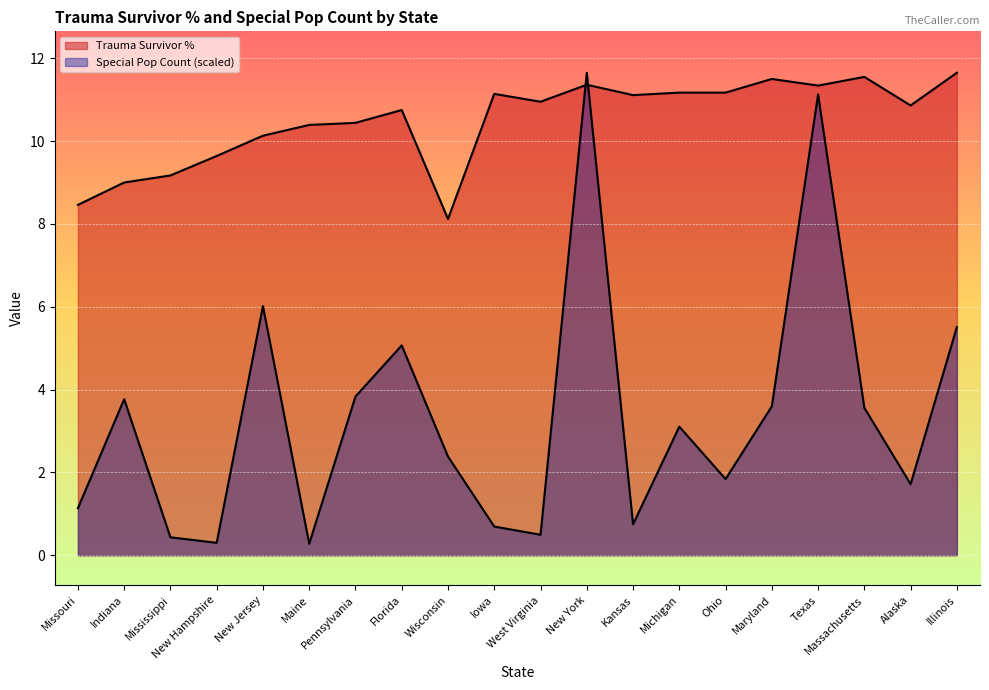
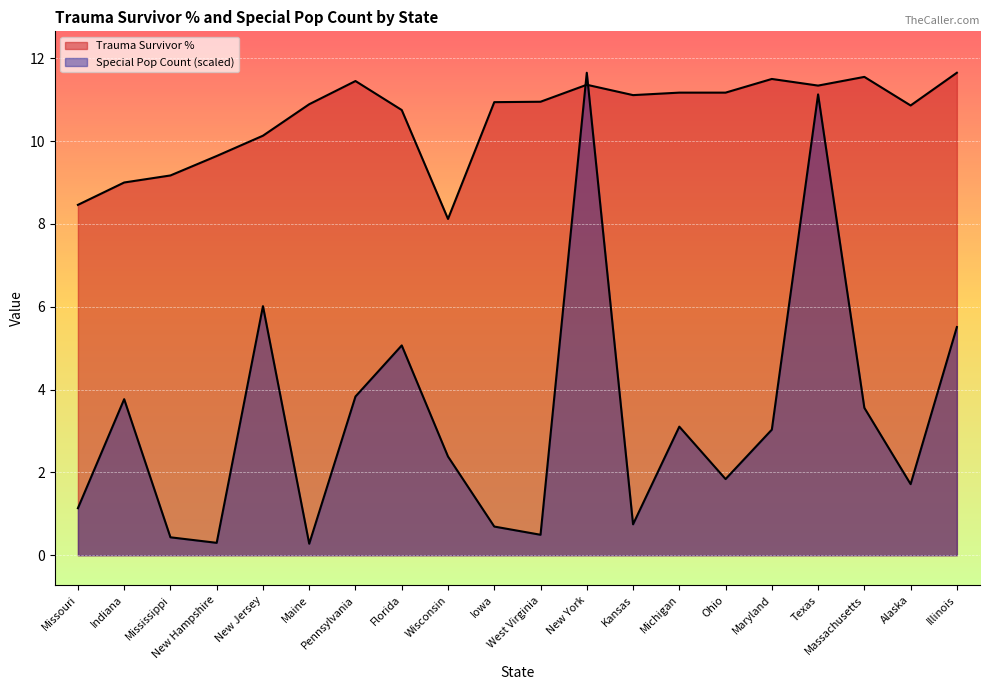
Trauma Survivor %, Maine: 10.4 -> 10.9
Trauma Survivor %, Pennsylvania: 10.4 -> 11.5
Trauma Survivor %, Iowa: 11.1 -> 10.9
Special Pop Count (scaled), Maryland: 3.6 -> 3.0
